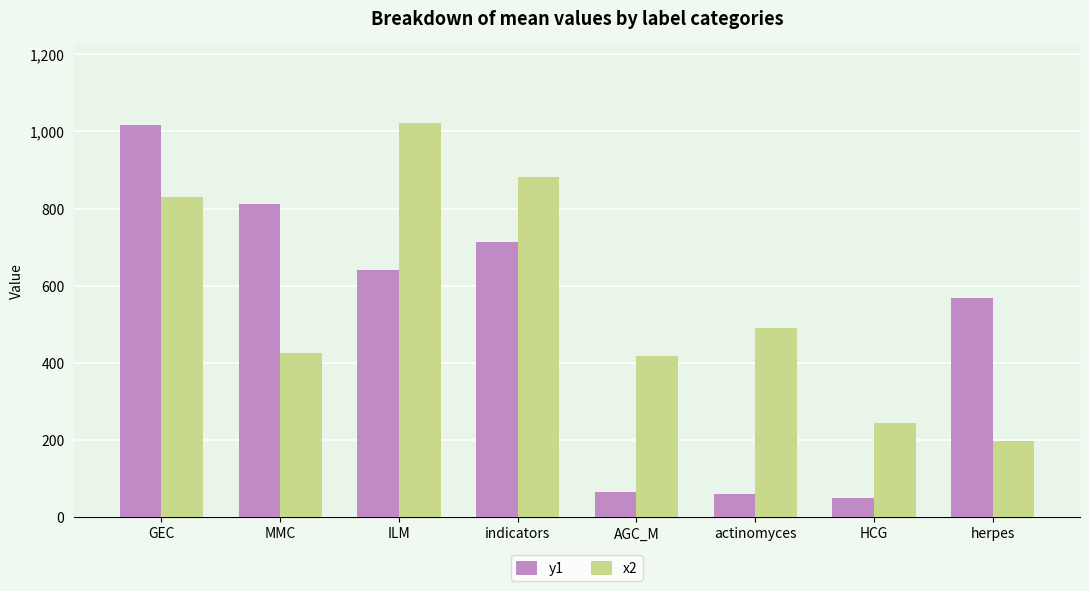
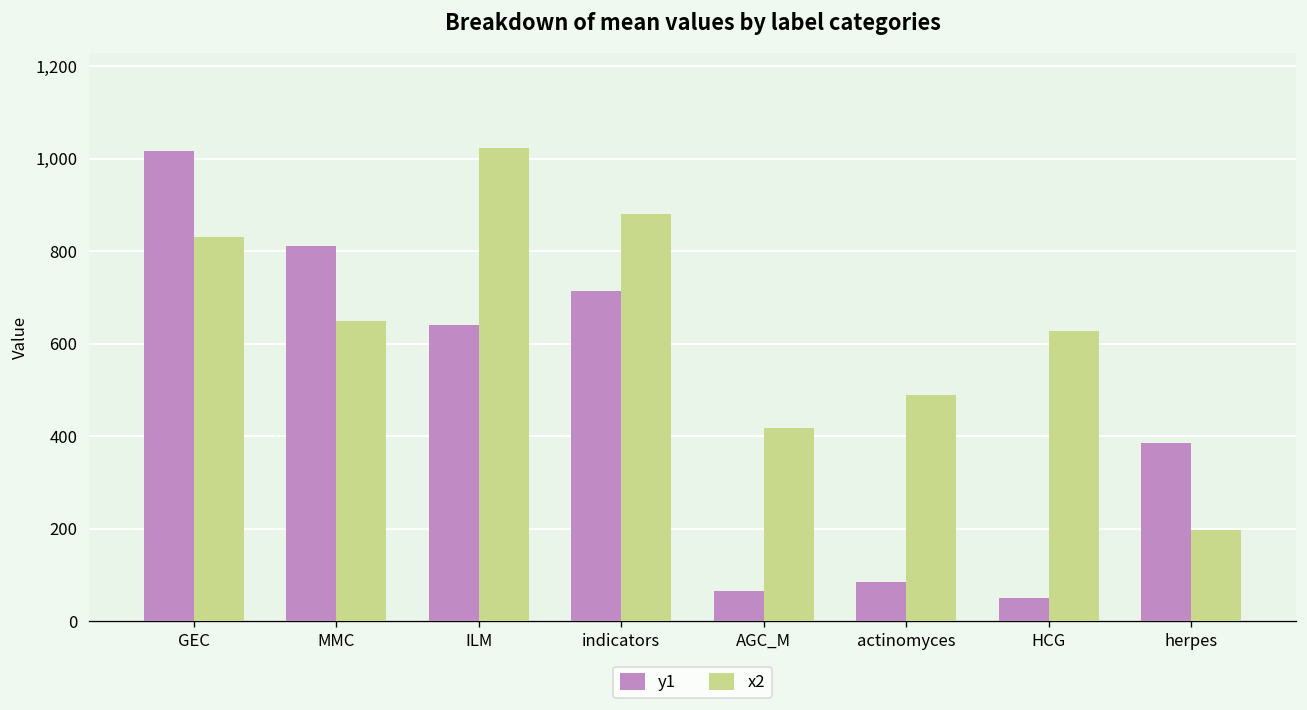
x2, MMC: 430 -> 650
y1, actinomyces: 60 -> 90
x2, HCG: 240 -> 630
y1, herpes: 570 -> 390
